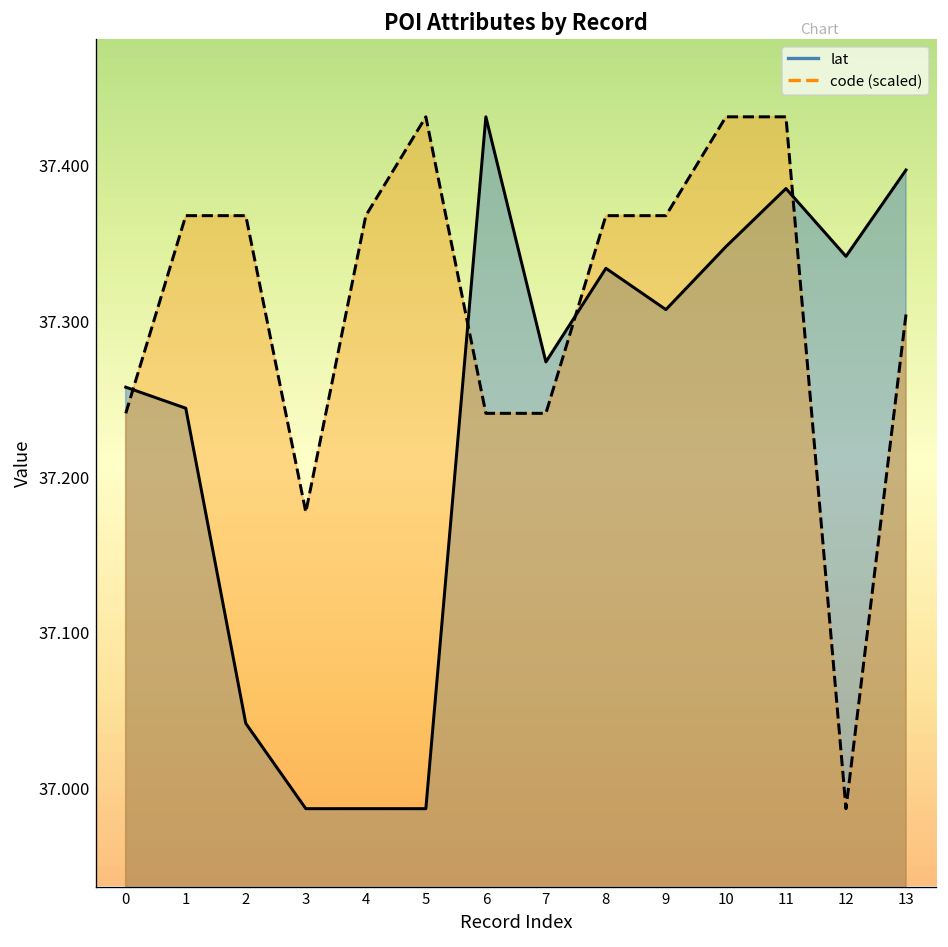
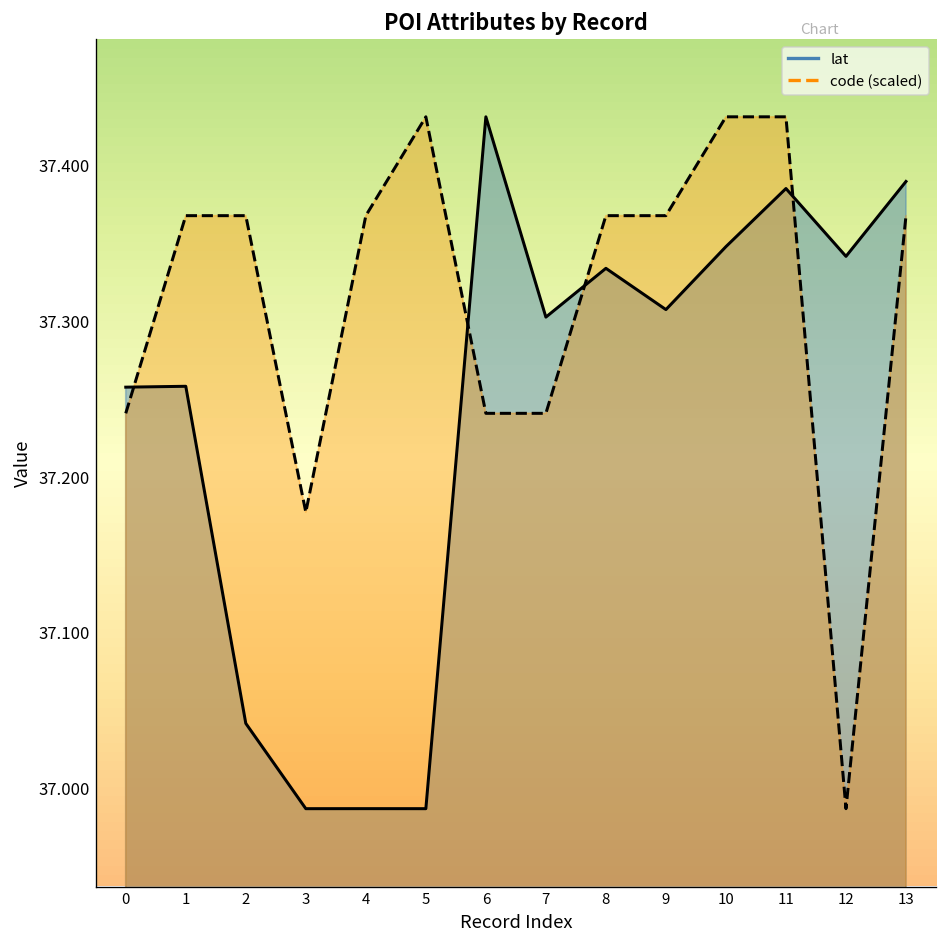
lat, 1: 37.244 -> 37.258
lat, 7: 37.273 -> 37.302
lat, 13: 37.397 -> 37.389
code (scaled), 13: 37.304 -> 37.367
